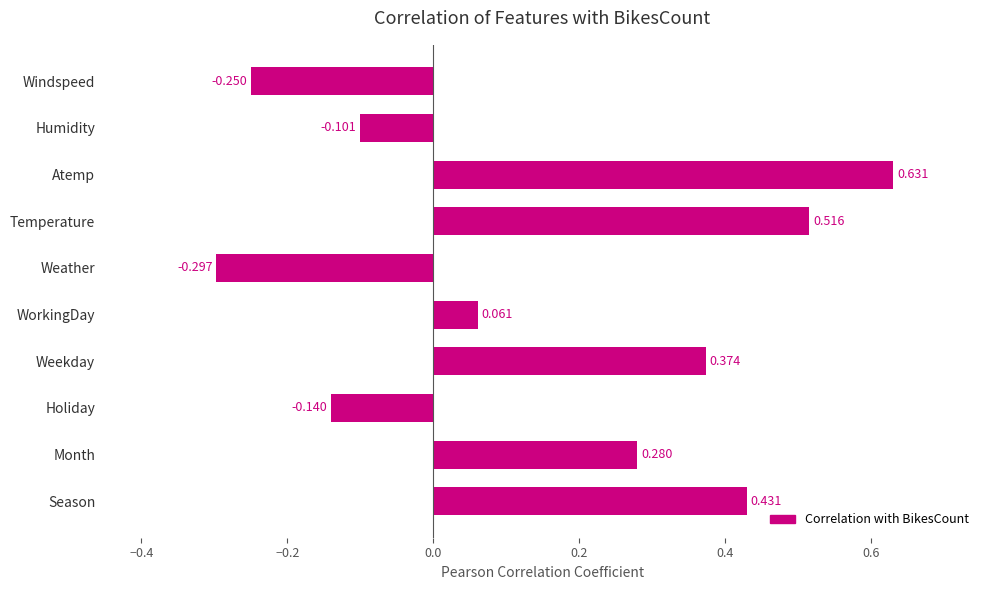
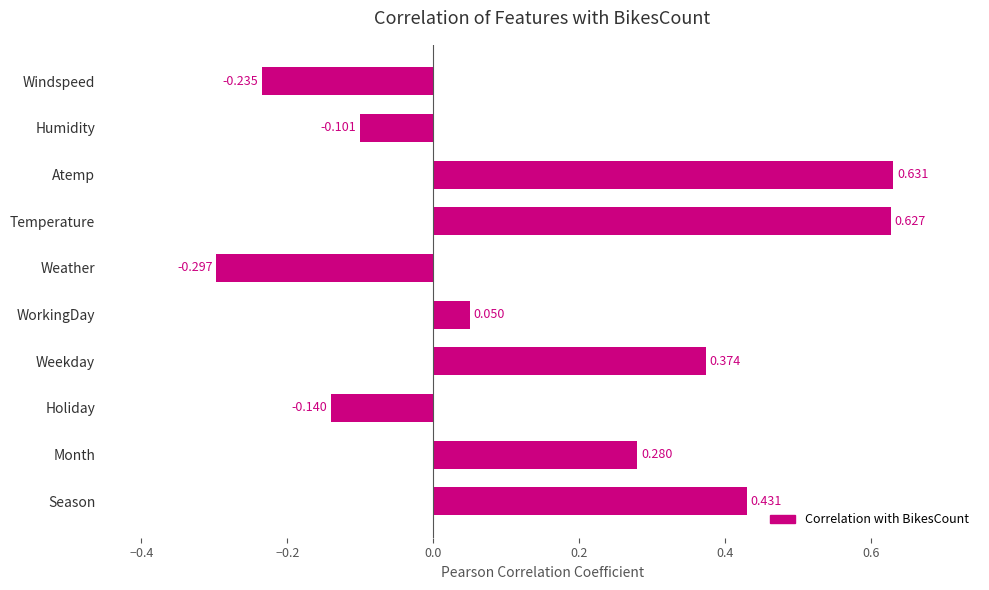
Windspeed: -0.250 -> -0.235
Temperature: 0.516 -> 0.627
WorkingDay: 0.061 -> 0.050
